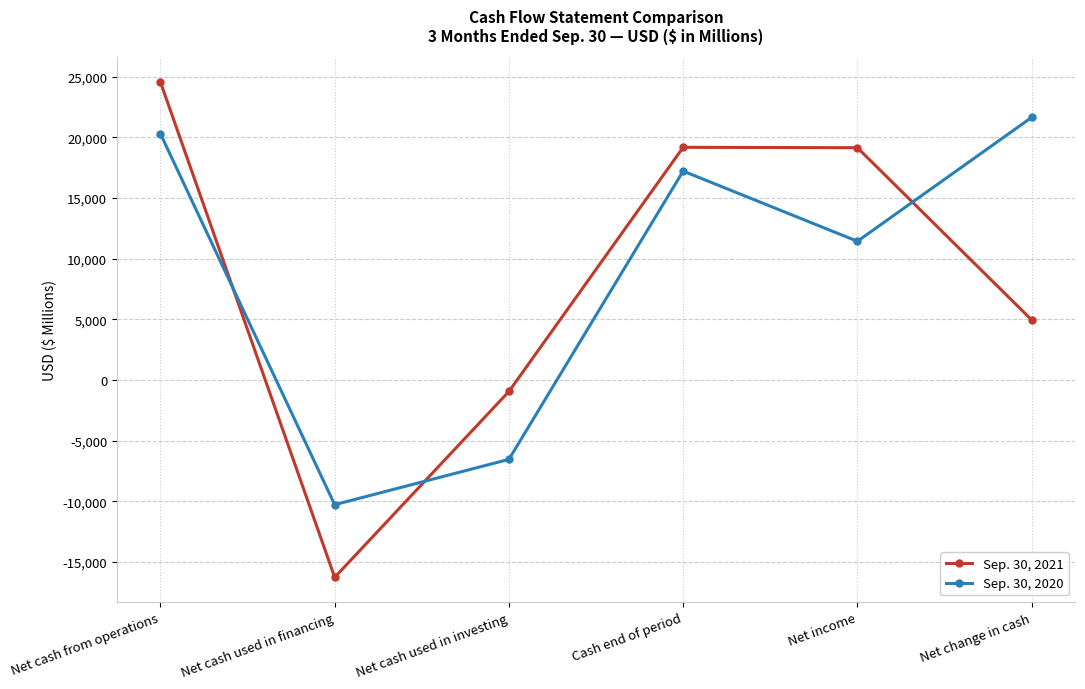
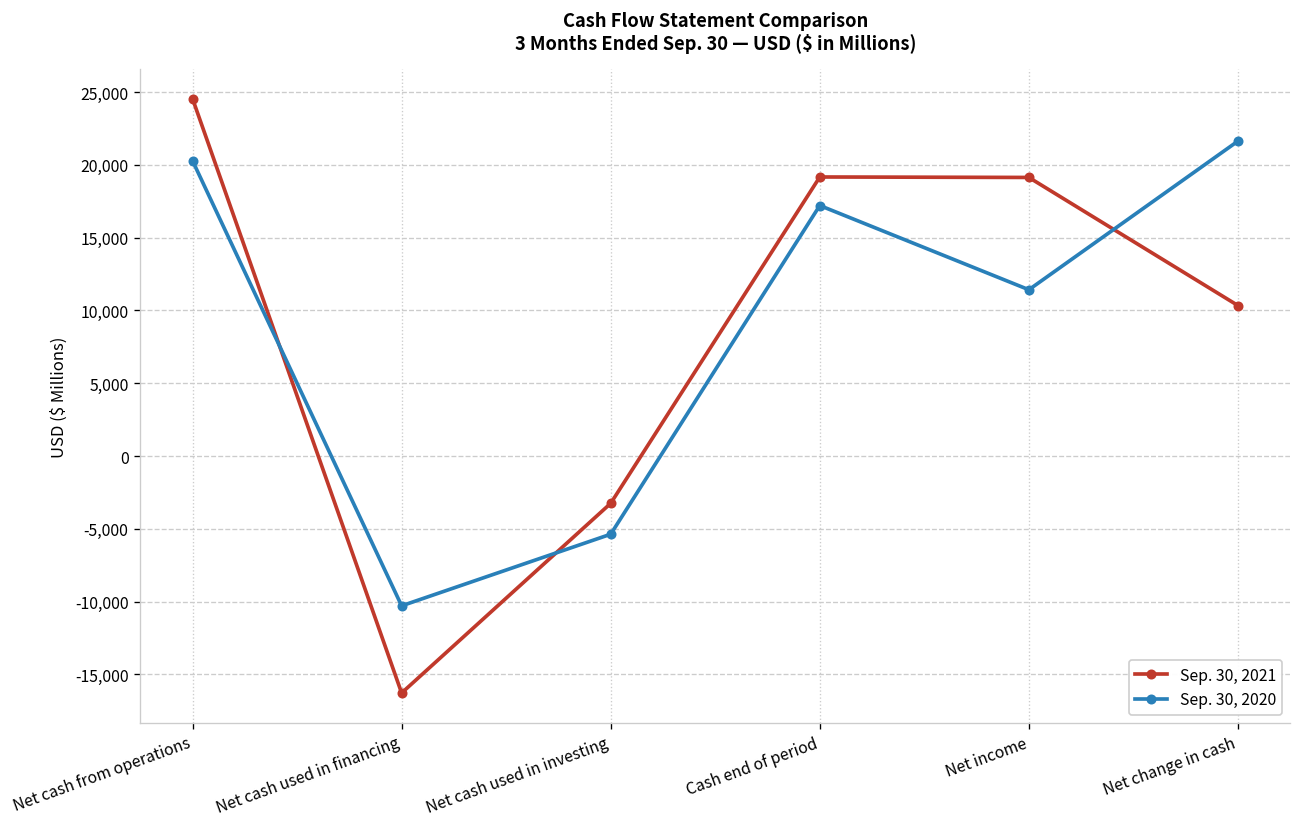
Sep. 30, 2021, Net cash used in investing: -1,000 -> -3,300
Sep. 30, 2020, Net cash used in investing: -6,600 -> -5,400
Sep. 30, 2021, Net change in cash: 4,900 -> 10,300
